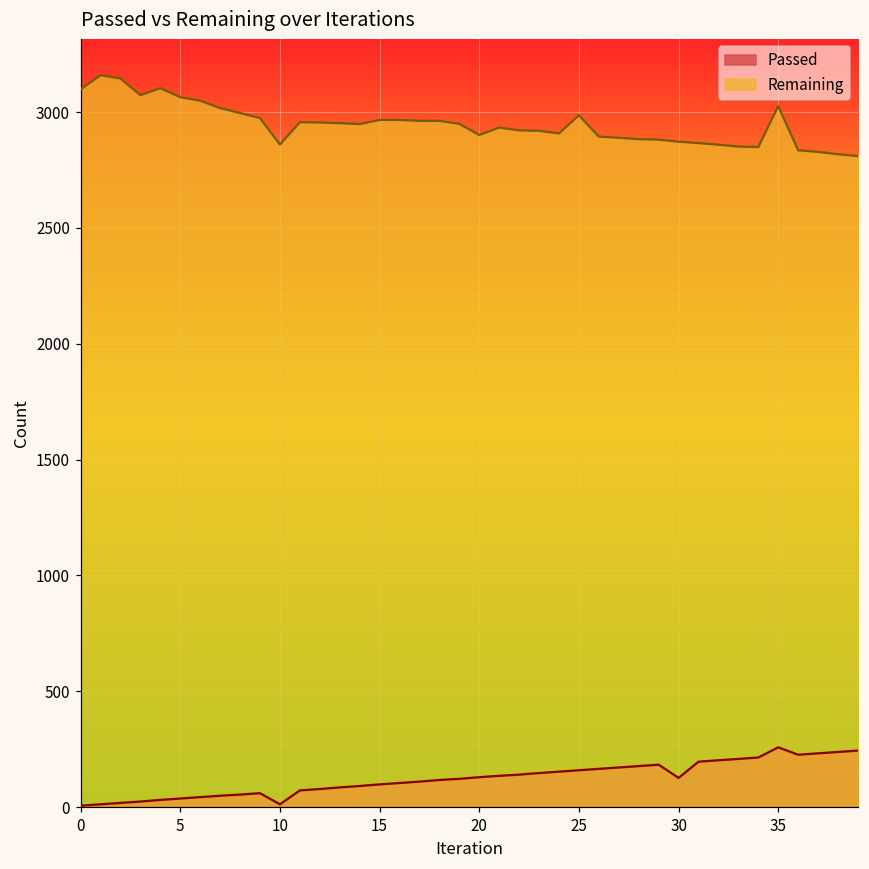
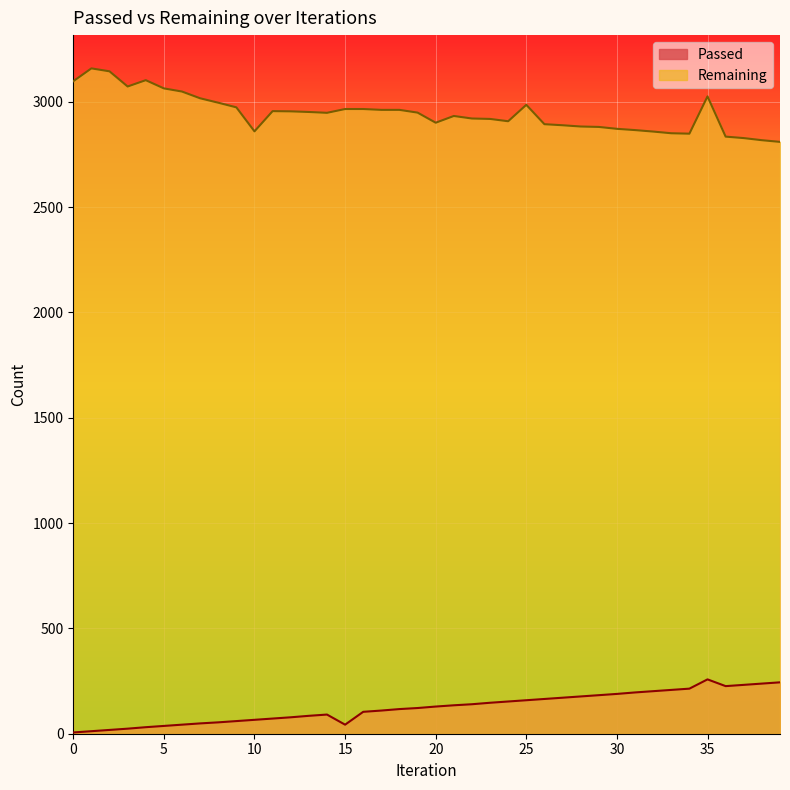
Passed, 10: 10 -> 70
Passed, 15: 100 -> 40
Passed, 30: 130 -> 190
